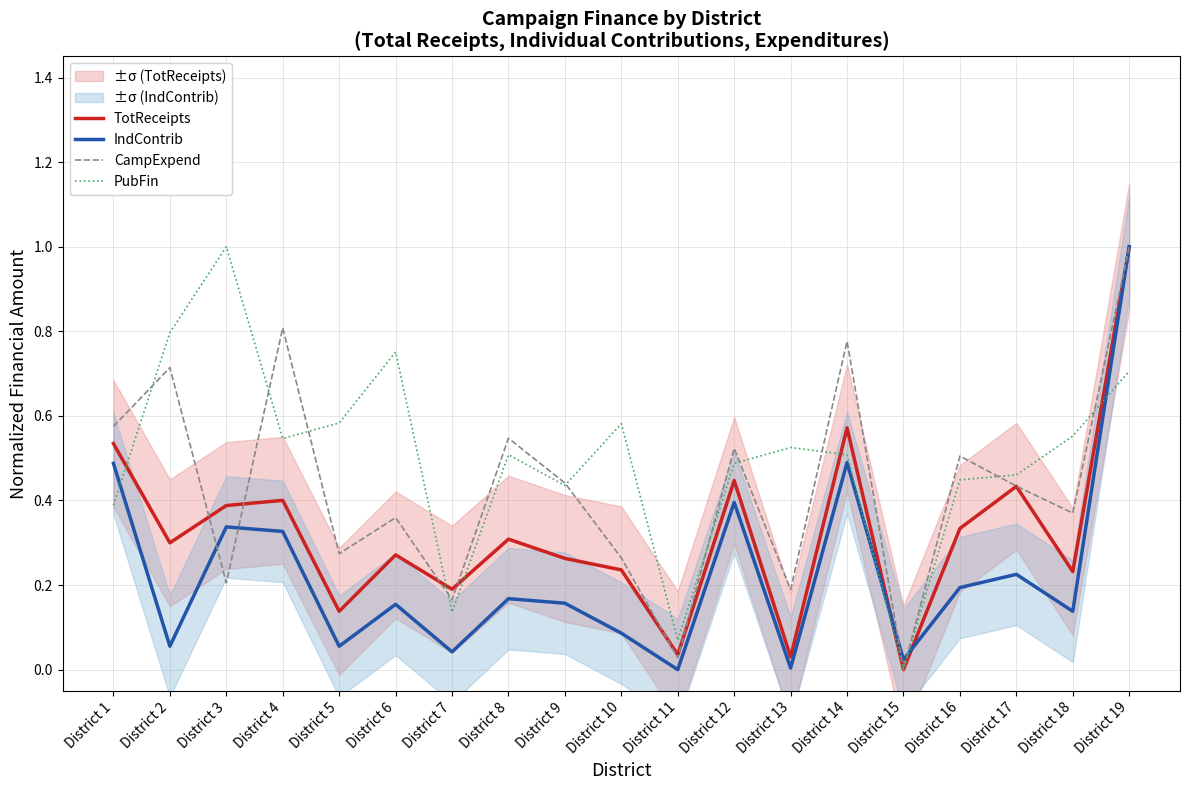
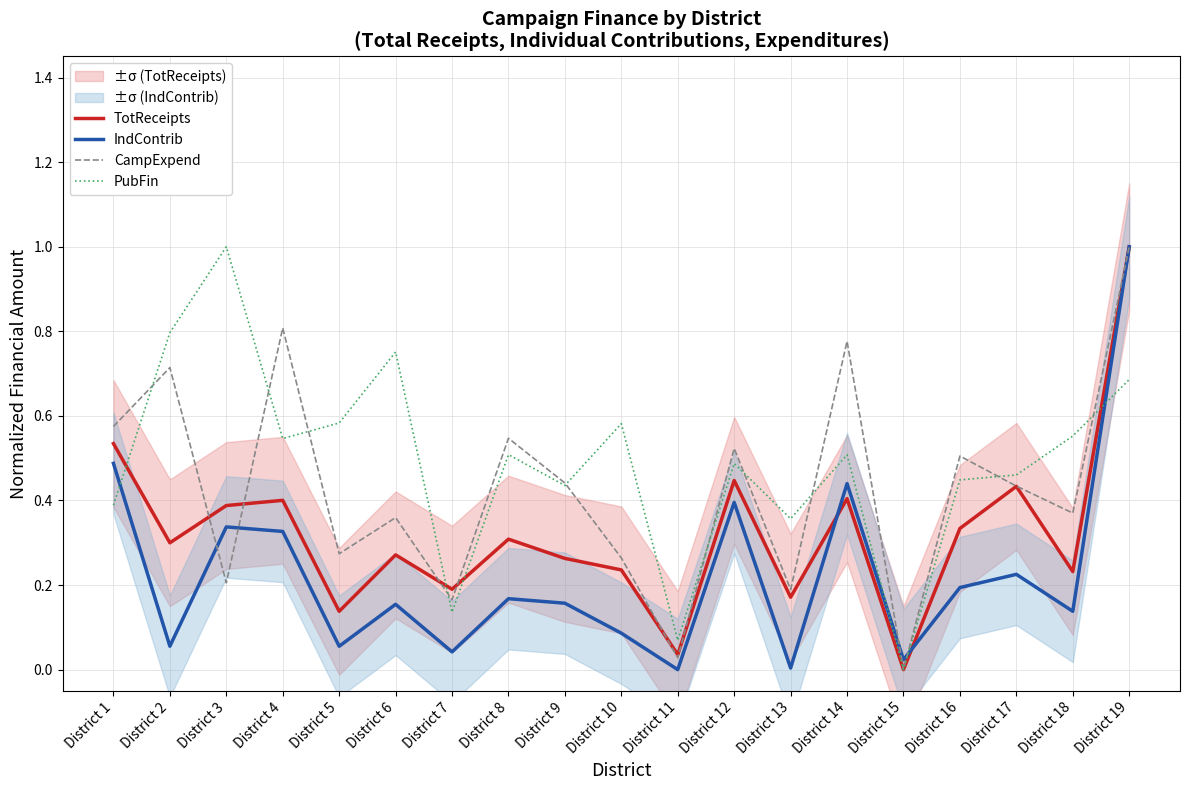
TotReceipts, District 13: 0.03 -> 0.17
PubFin, District 13: 0.53 -> 0.36
TotReceipts, District 14: 0.57 -> 0.40
IndContrib, District 14: 0.49 -> 0.44
PubFin, District 19: 0.71 -> 0.69
